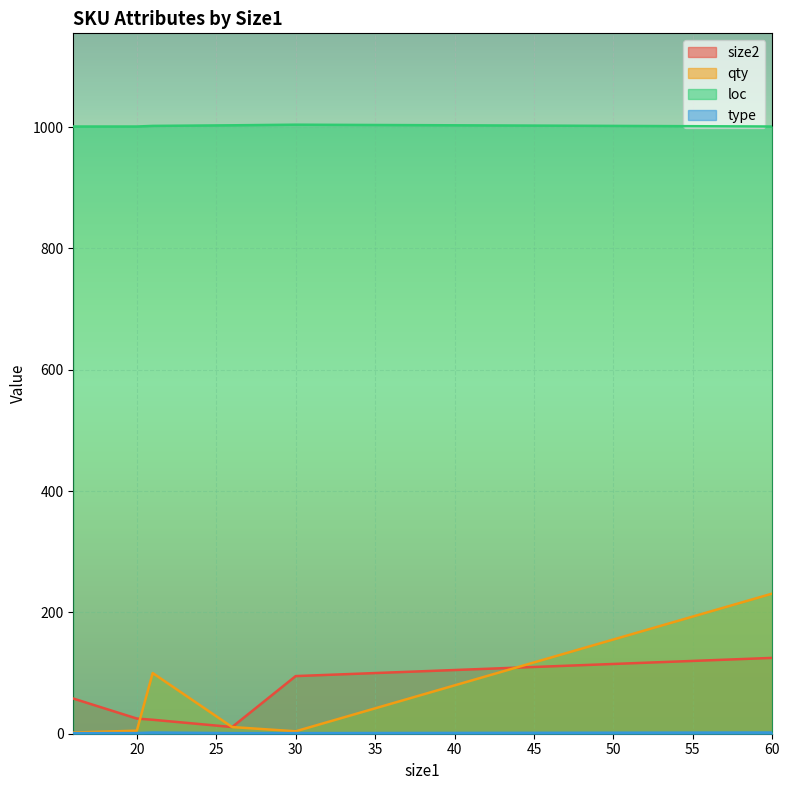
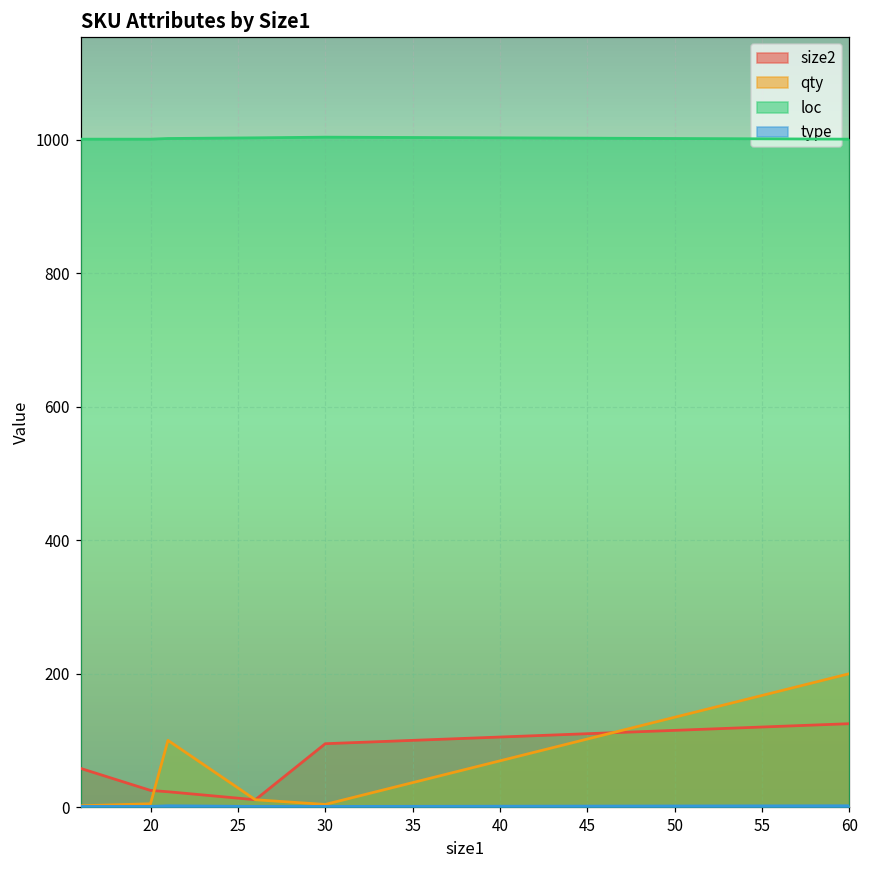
qty, 60: 230 -> 200
